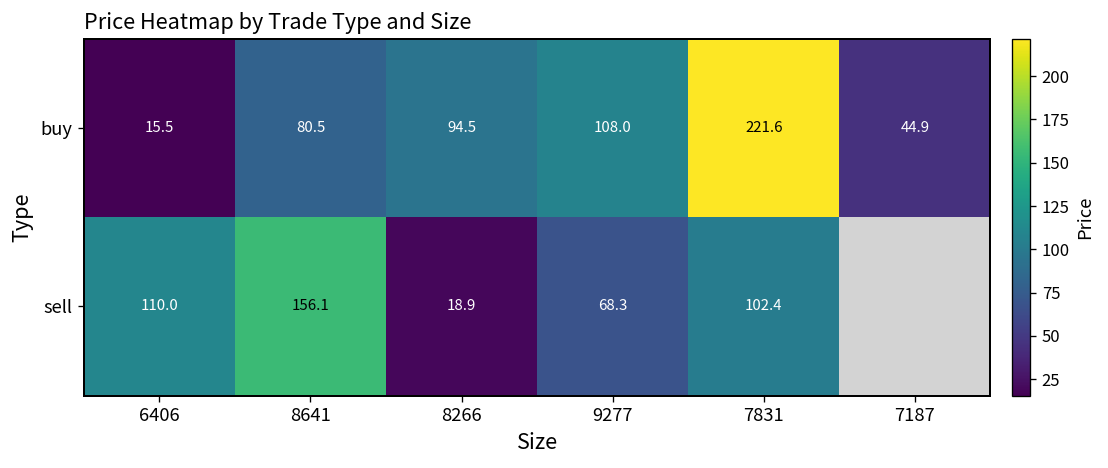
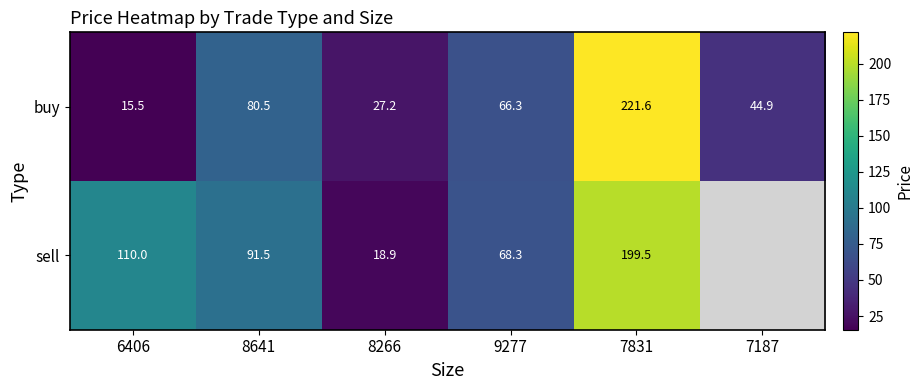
buy, 8266: 94.5 -> 27.2
buy, 9277: 108.0 -> 66.3
sell, 8641: 156.1 -> 91.5
sell, 7831: 102.4 -> 199.5
